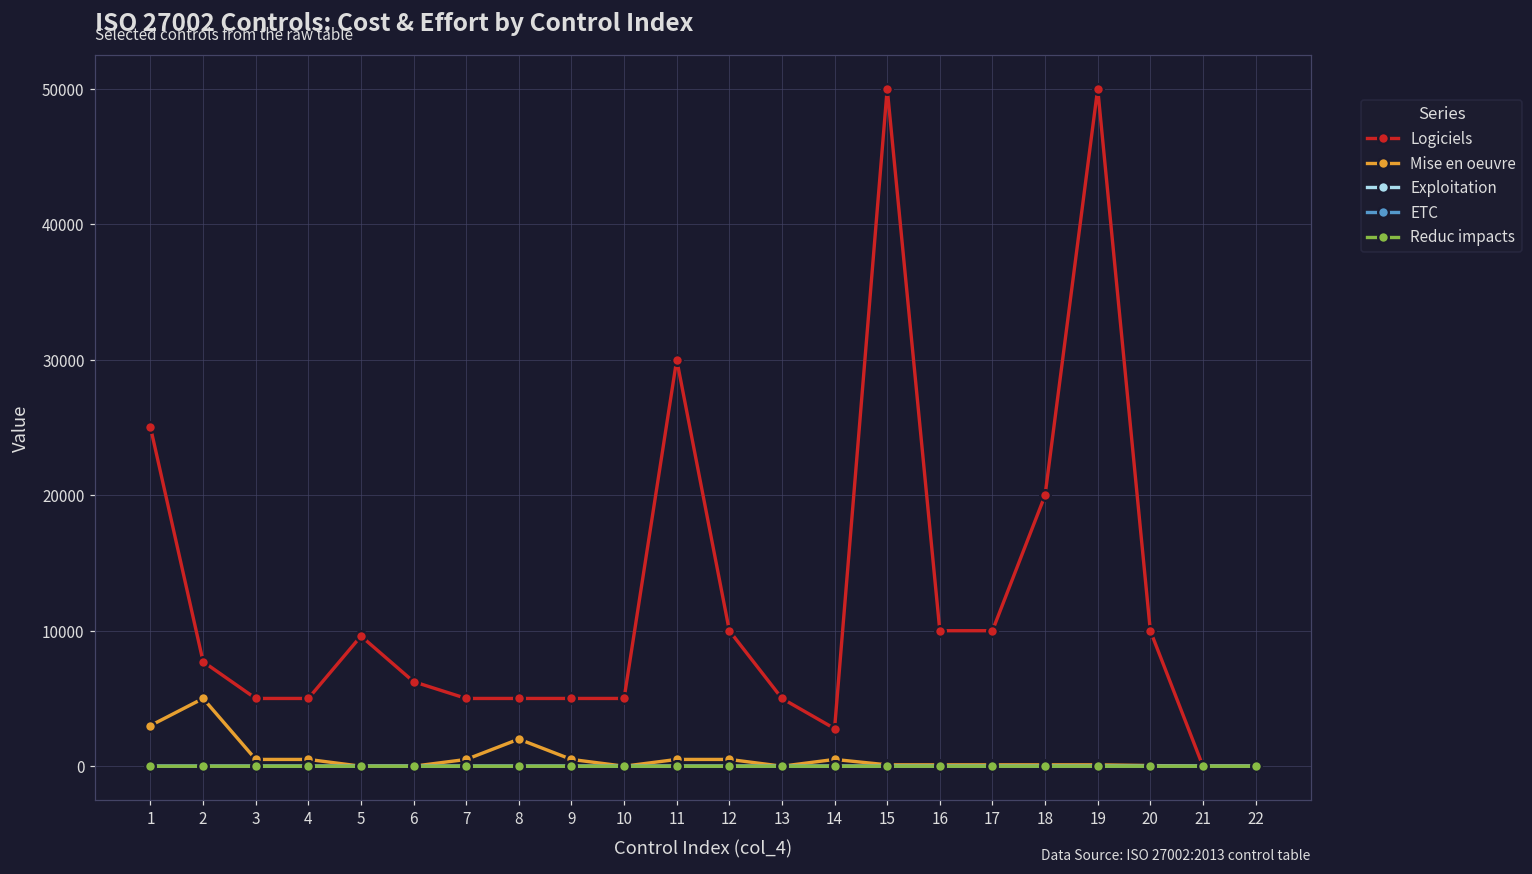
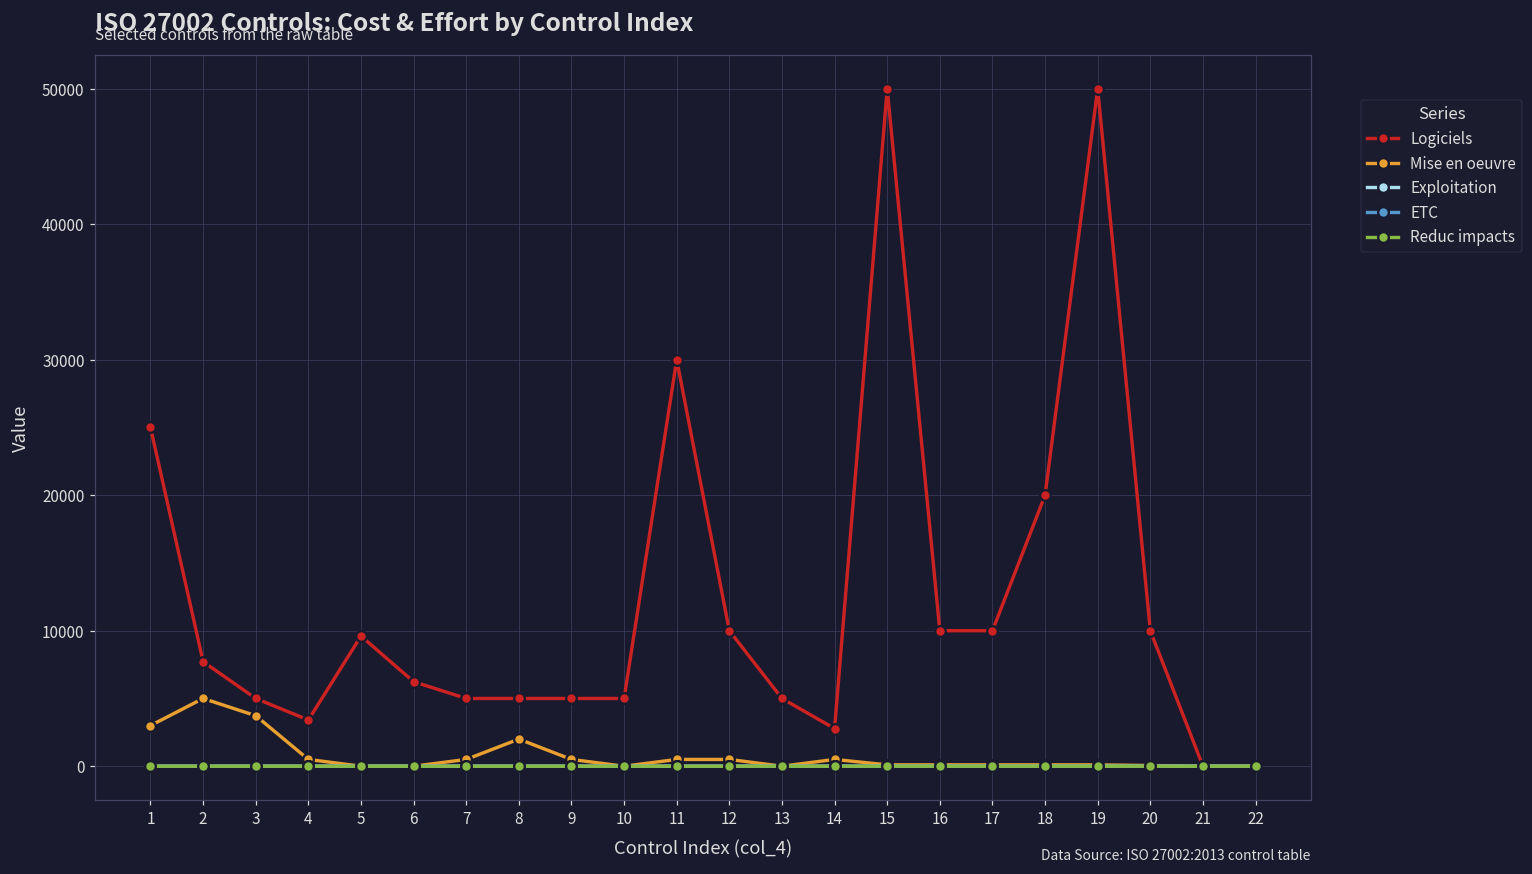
Mise en oeuvre, 3: 500 -> 3700
Logiciels, 4: 5000 -> 3400
